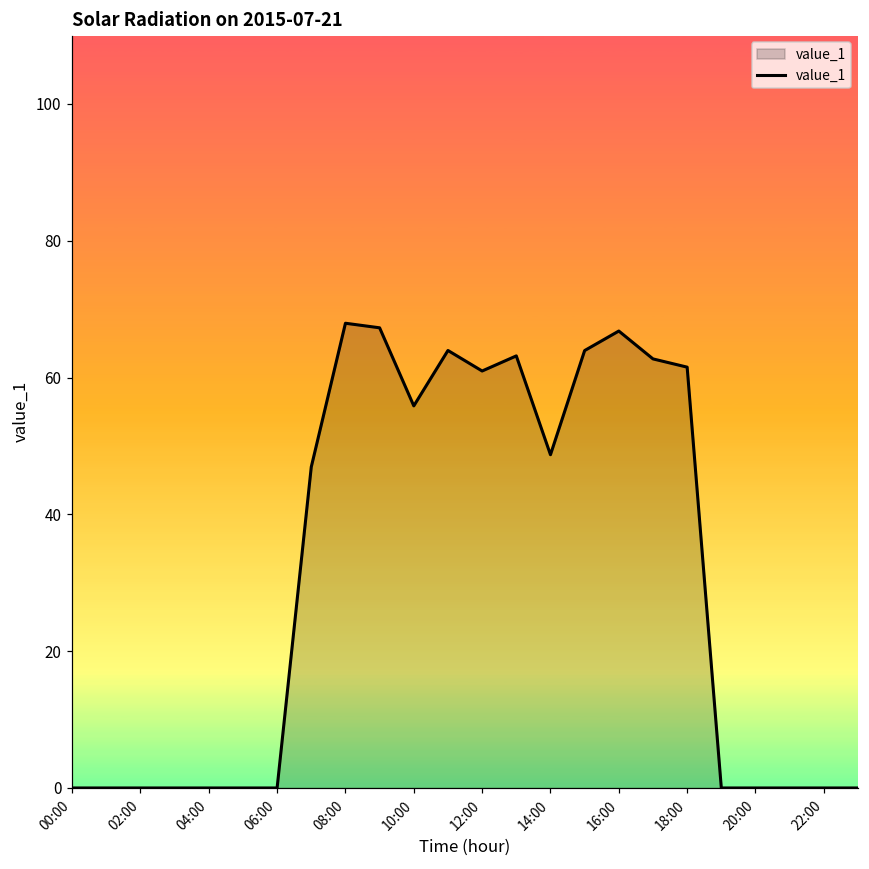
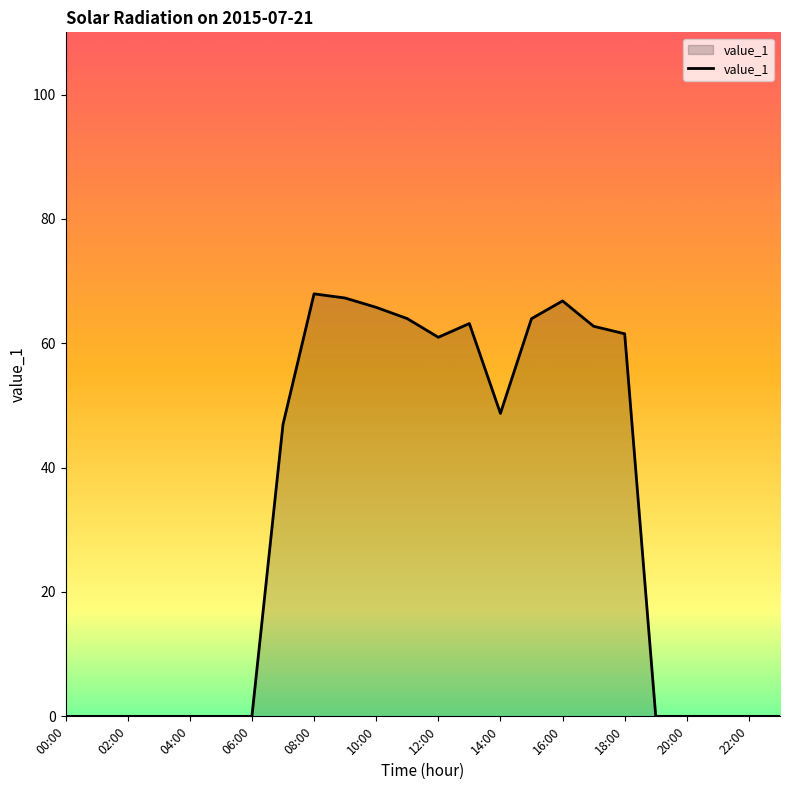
10:00: 56 -> 66
